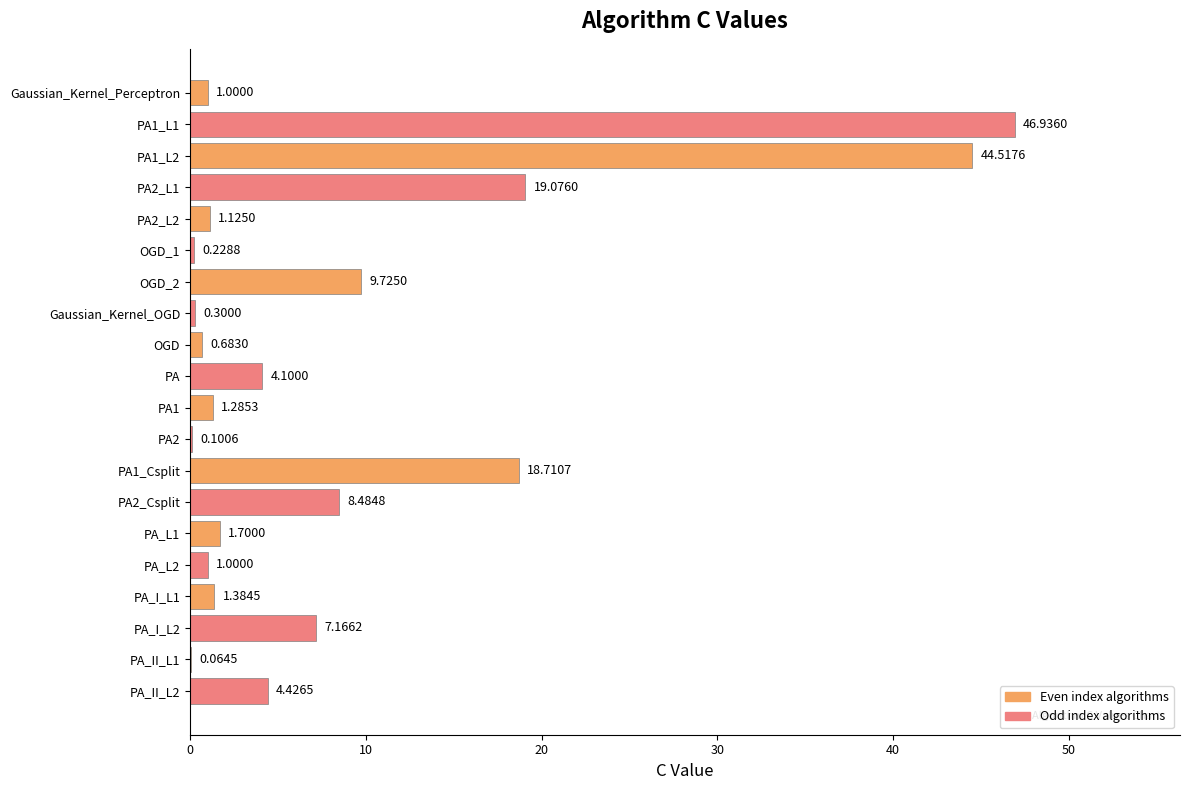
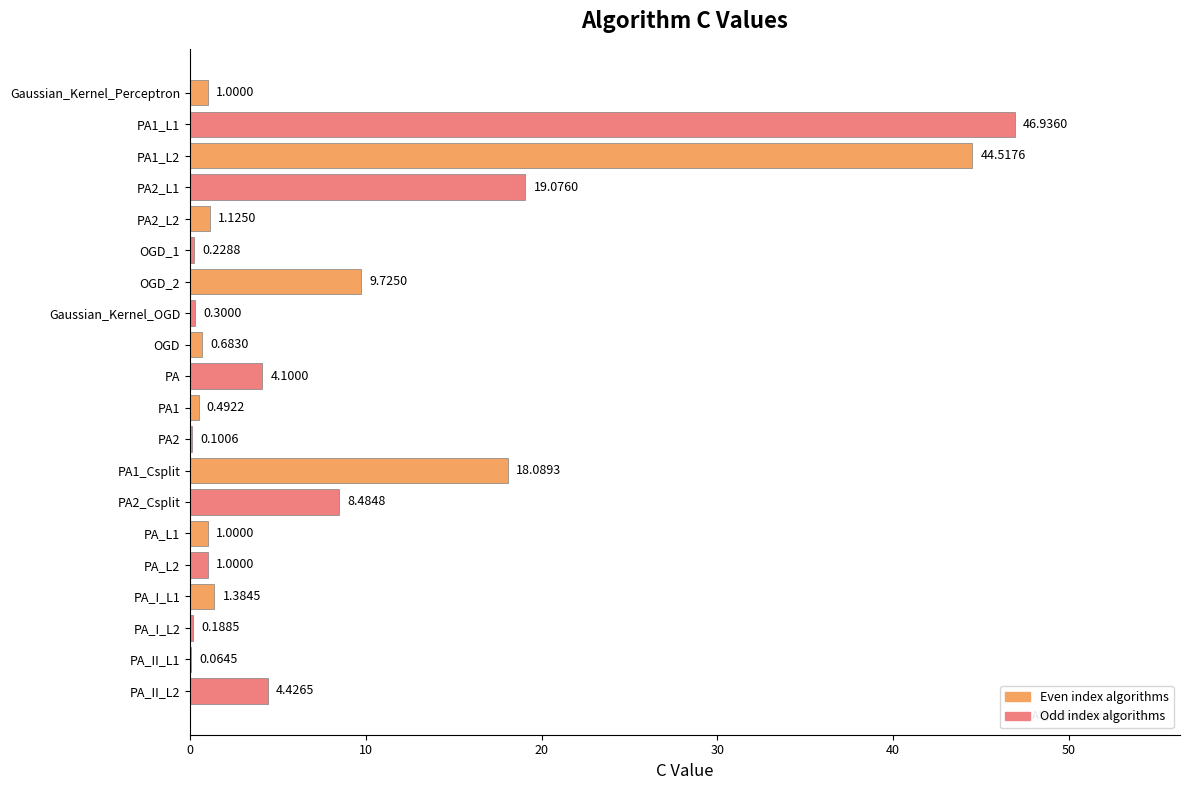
PA1: 1.2853 -> 0.4922
PA1_Csplit: 18.7107 -> 18.0893
PA_L1: 1.7000 -> 1.0000
PA_I_L2: 7.1662 -> 0.1885
